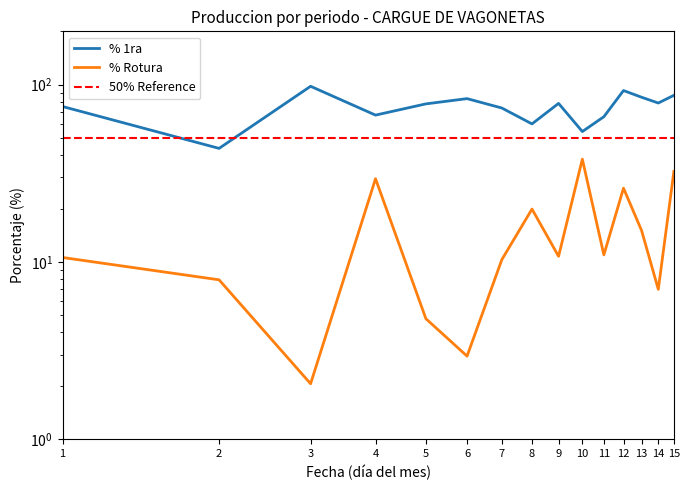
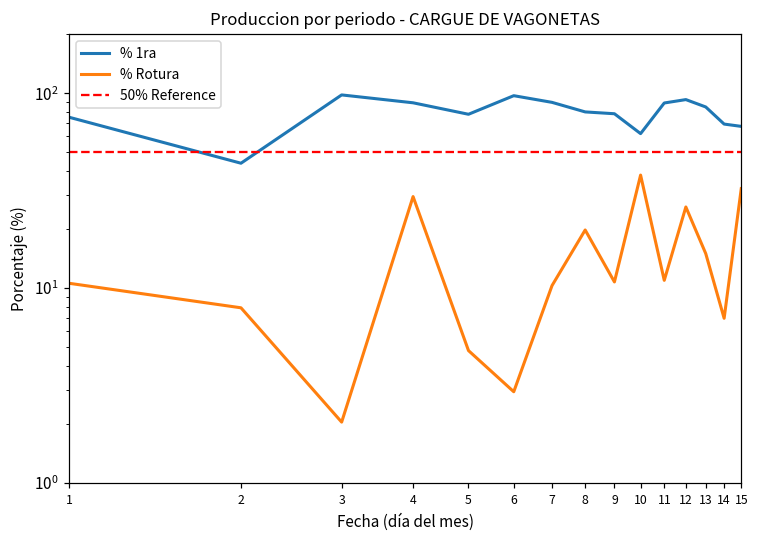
% 1ra, 4: 67 -> 90
% 1ra, 6: 80 -> 100
% 1ra, 7: 74 -> 90
% 1ra, 8: 60 -> 80
% 1ra, 10: 54 -> 62
% 1ra, 11: 66 -> 90
% 1ra, 14: 80 -> 69
% 1ra, 15: 90 -> 68
